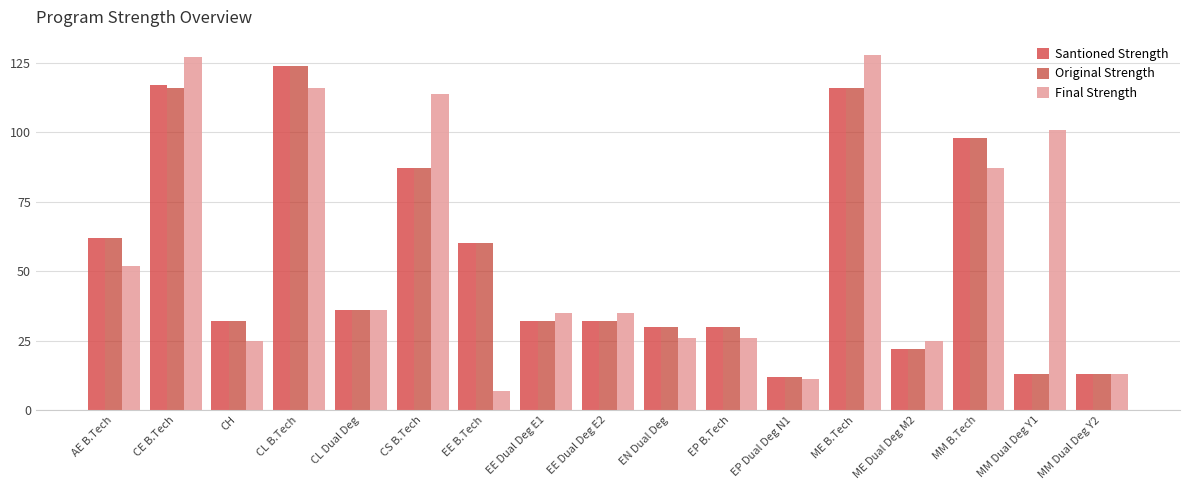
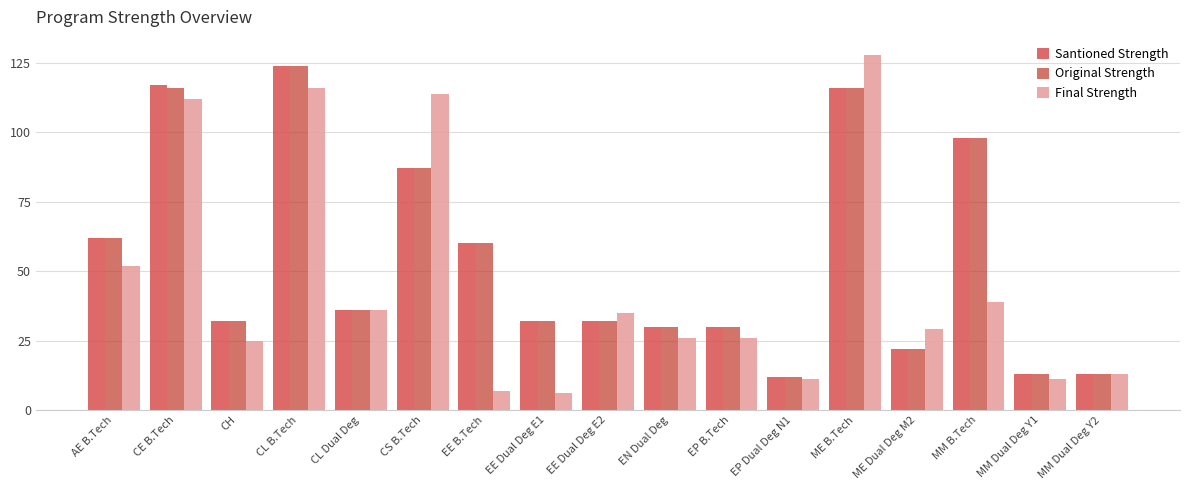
Final Strength, CE B.Tech: 127 -> 112
Final Strength, EE Dual Deg E1: 35 -> 6
Final Strength, ME Dual Deg M2: 25 -> 29
Final Strength, MM B.Tech: 87 -> 39
Final Strength, MM Dual Deg Y1: 101 -> 11
